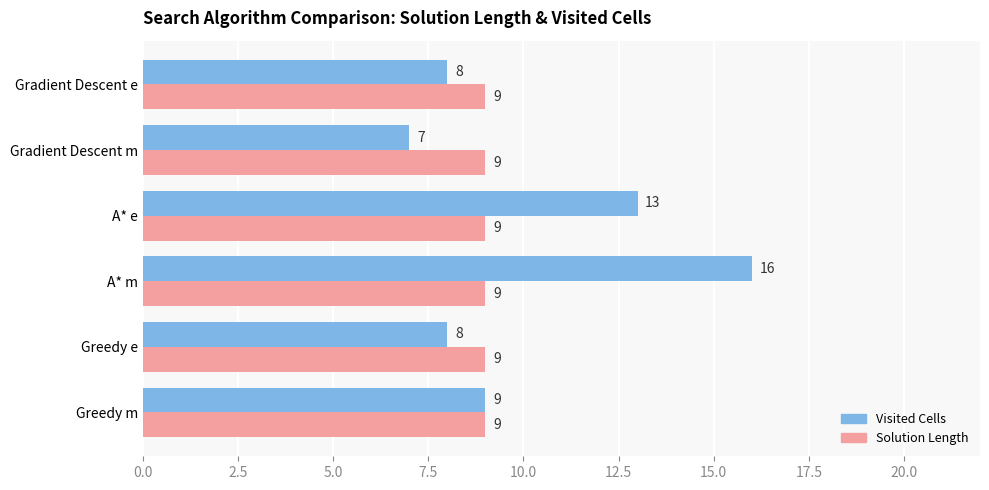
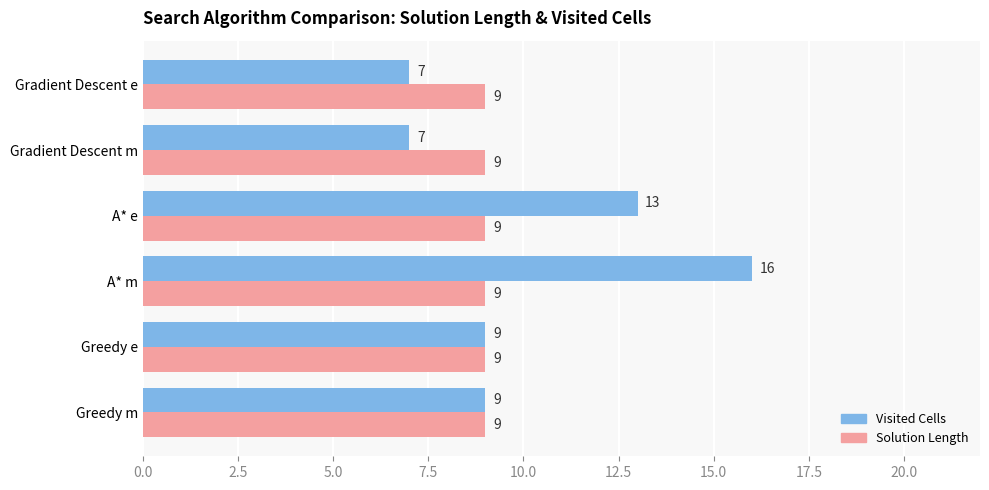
Visited Cells, Gradient Descent e: 8 -> 7
Visited Cells, Greedy e: 8 -> 9
